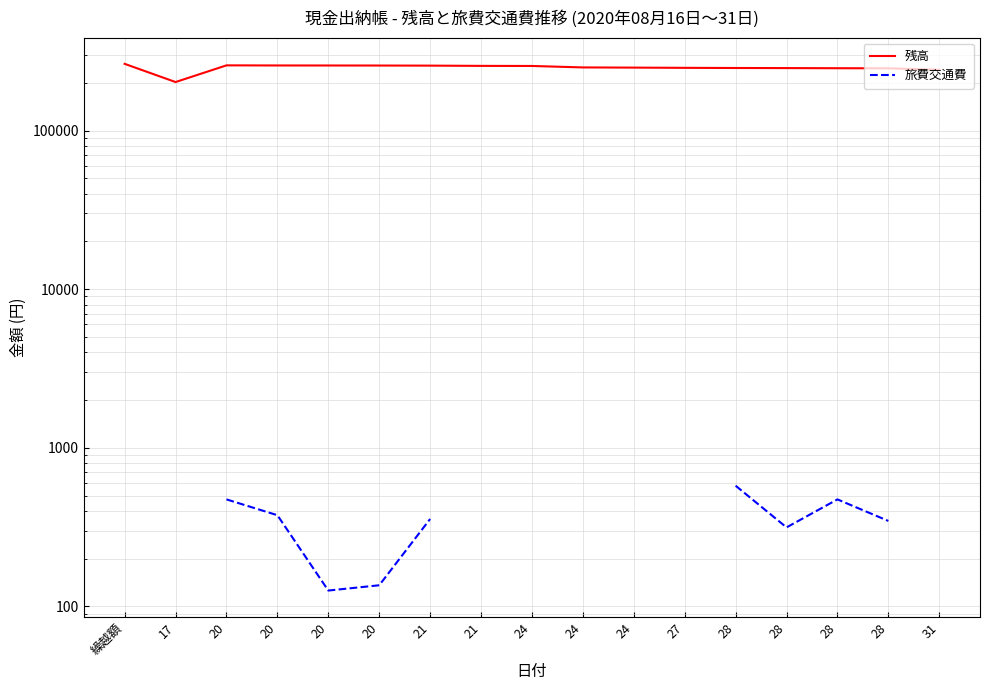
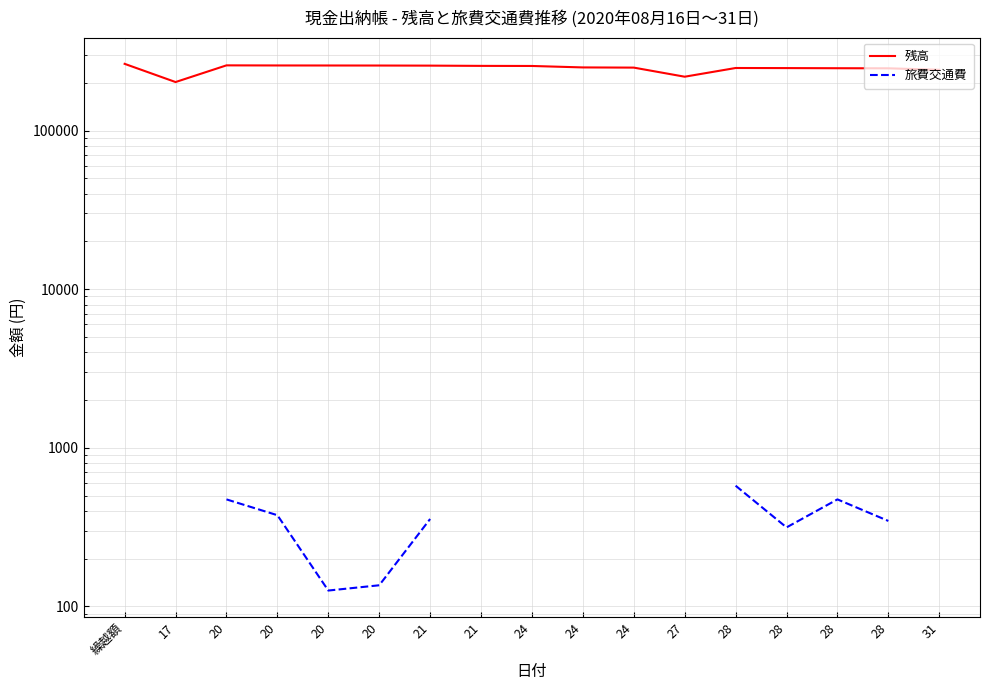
残高, 27: 250000 -> 220000
